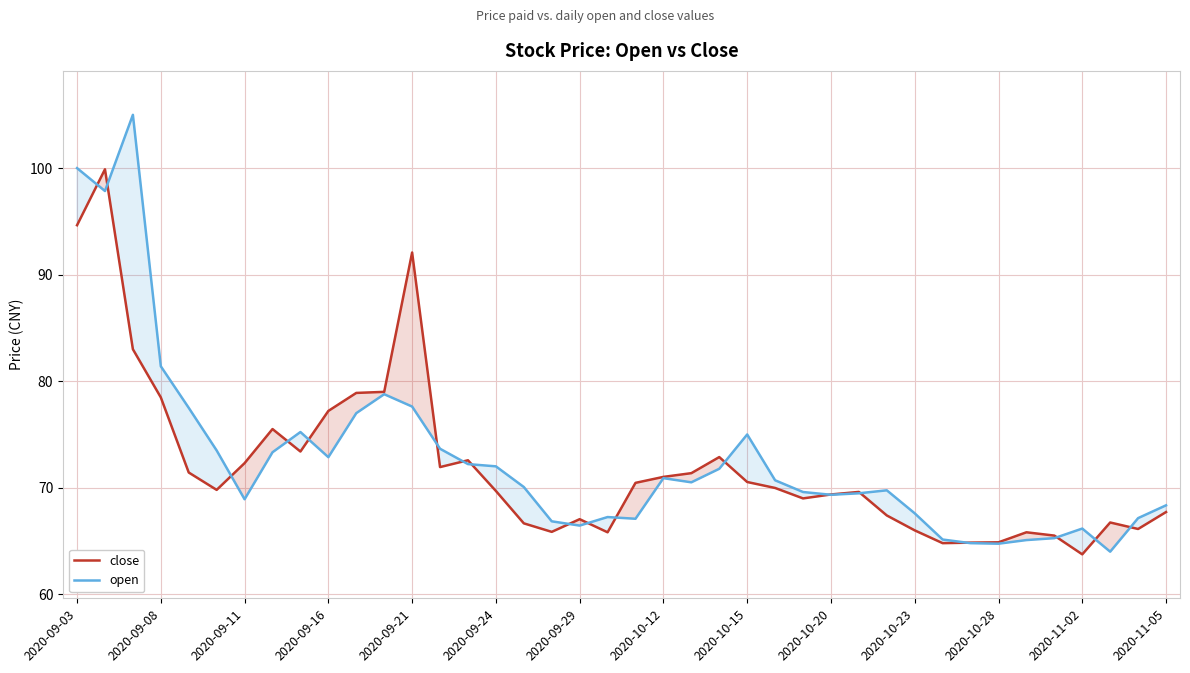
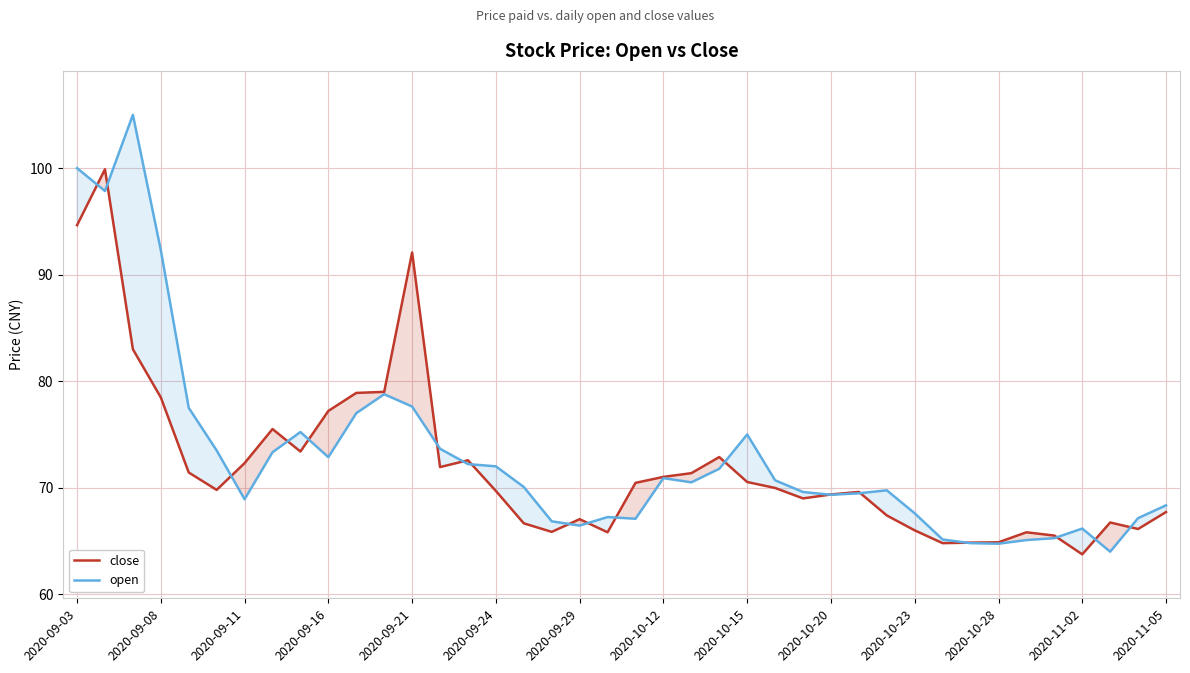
open, 2020-09-08: 81.4 -> 92.3
